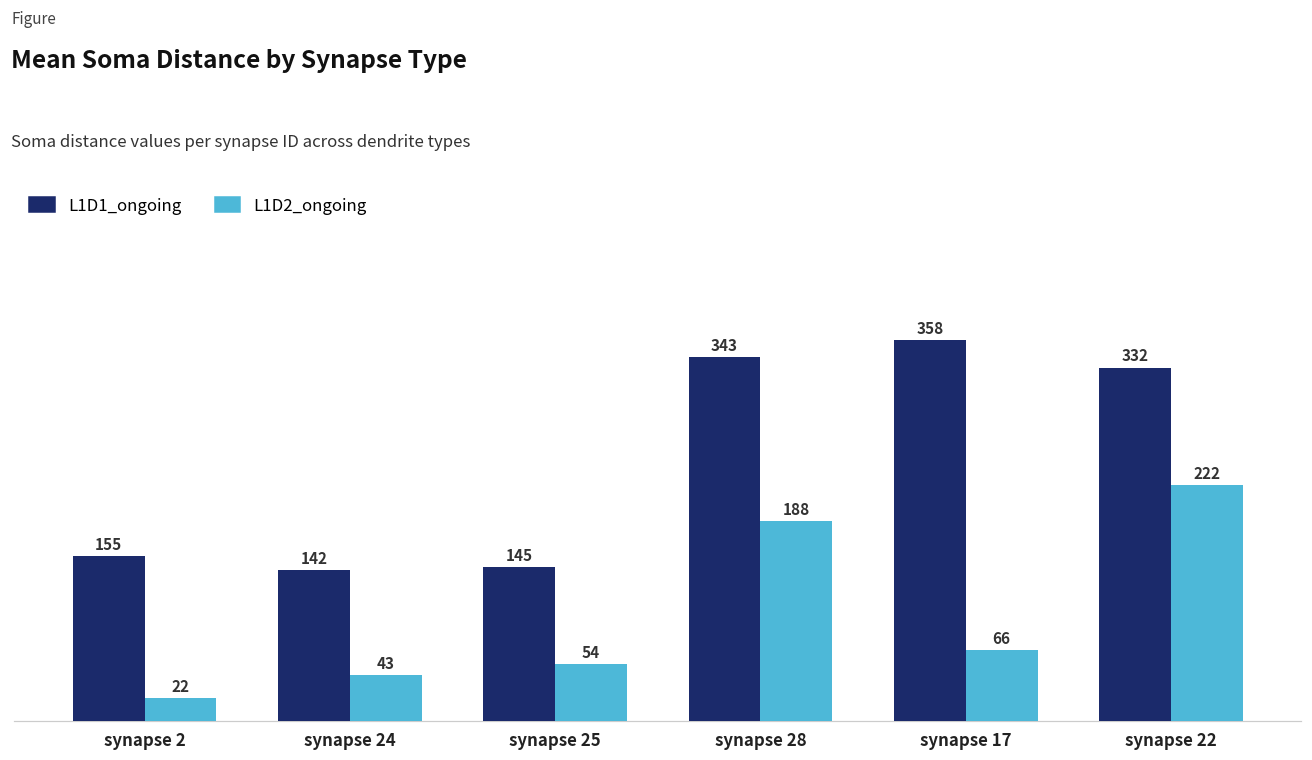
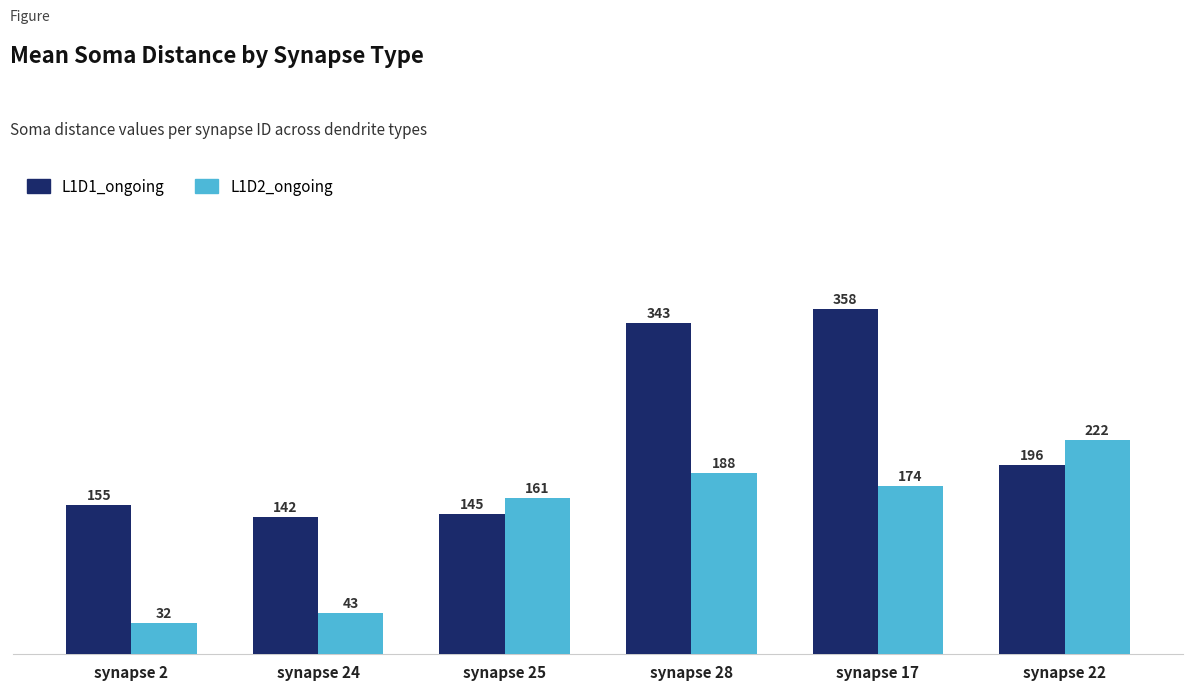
L1D2_ongoing, synapse 2: 22 -> 32
L1D2_ongoing, synapse 25: 54 -> 161
L1D2_ongoing, synapse 17: 66 -> 174
L1D1_ongoing, synapse 22: 332 -> 196
